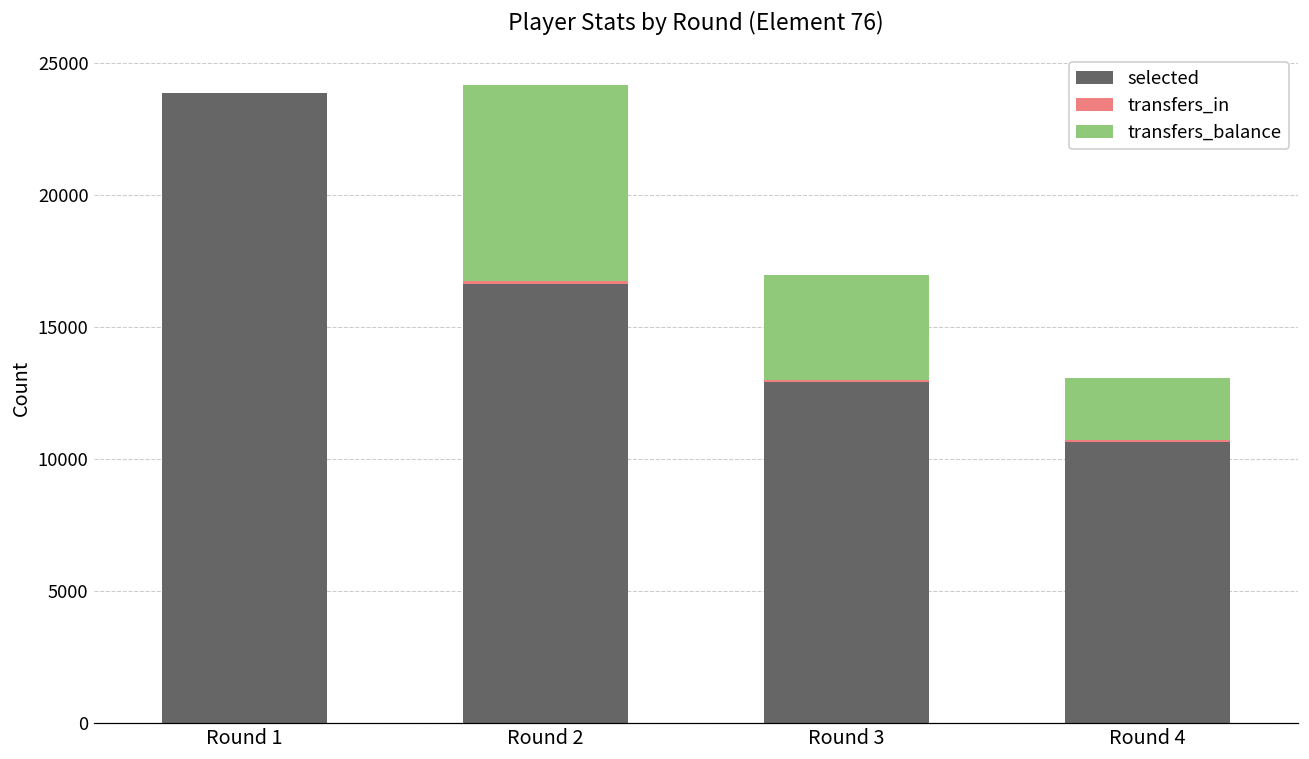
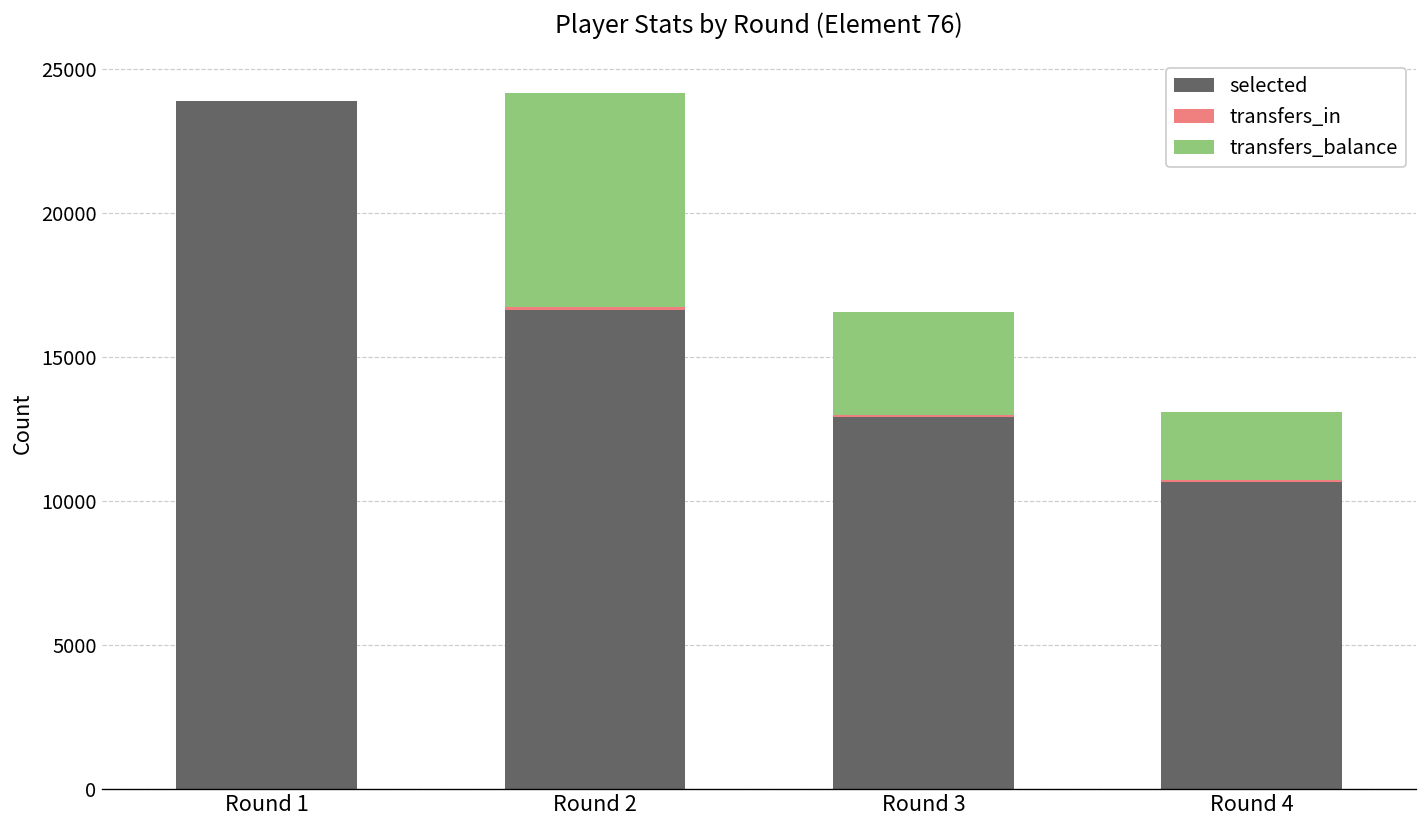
transfers_balance, Round 3: 4000 -> 3600
